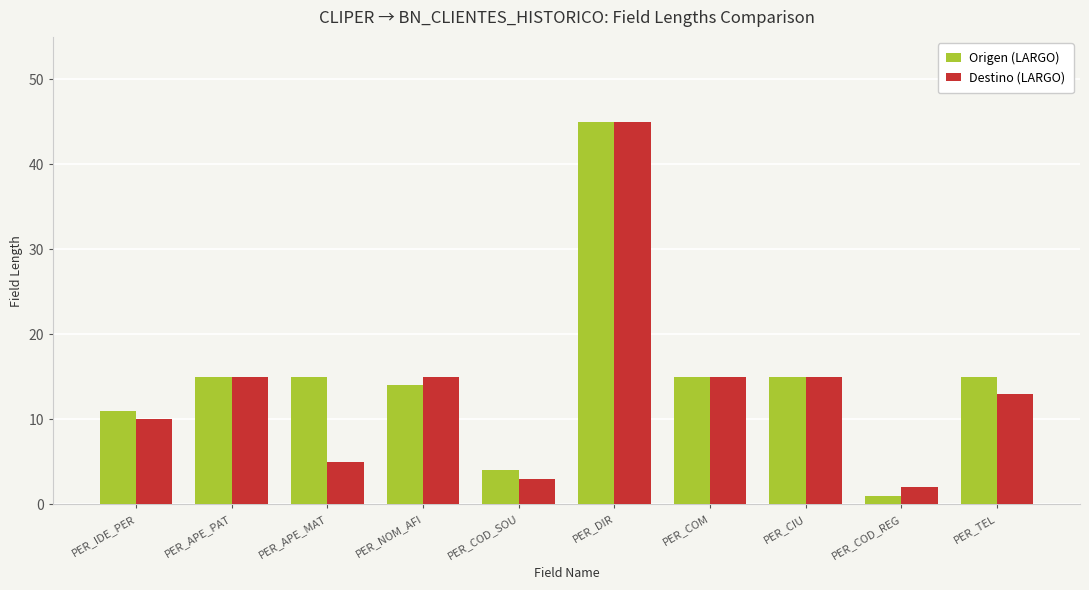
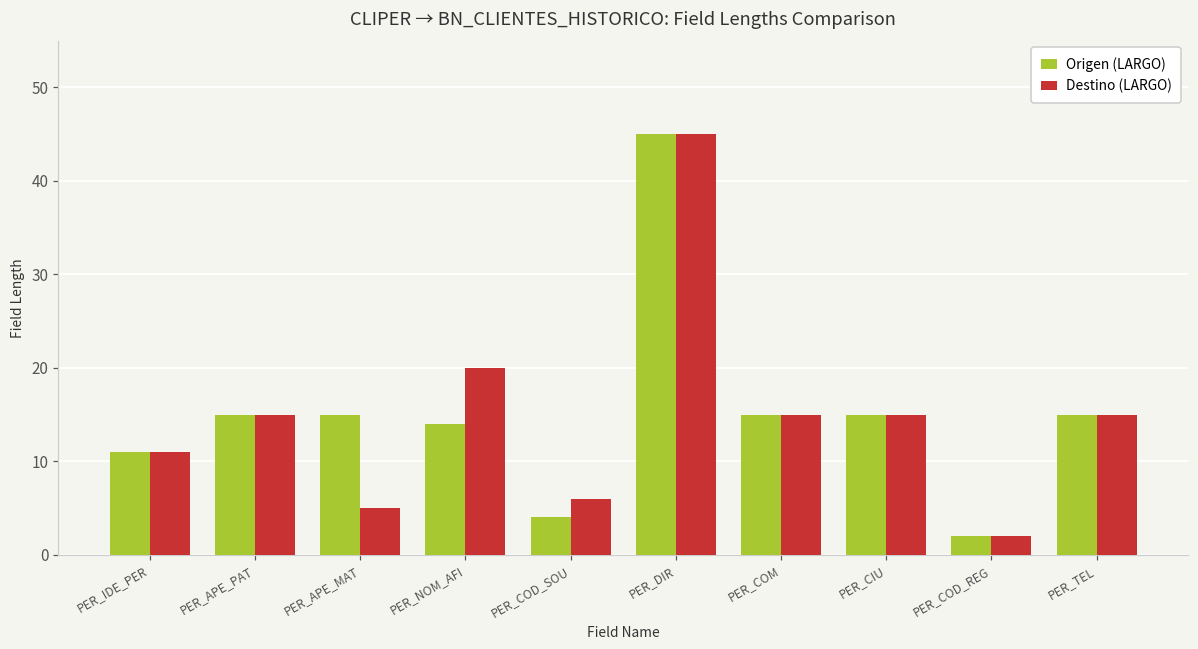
Destino (LARGO), PER_IDE_PER: 10 -> 11
Destino (LARGO), PER_NOM_AFI: 15 -> 20
Destino (LARGO), PER_COD_SOU: 3 -> 6
Origen (LARGO), PER_COD_REG: 1 -> 2
Destino (LARGO), PER_TEL: 13 -> 15
